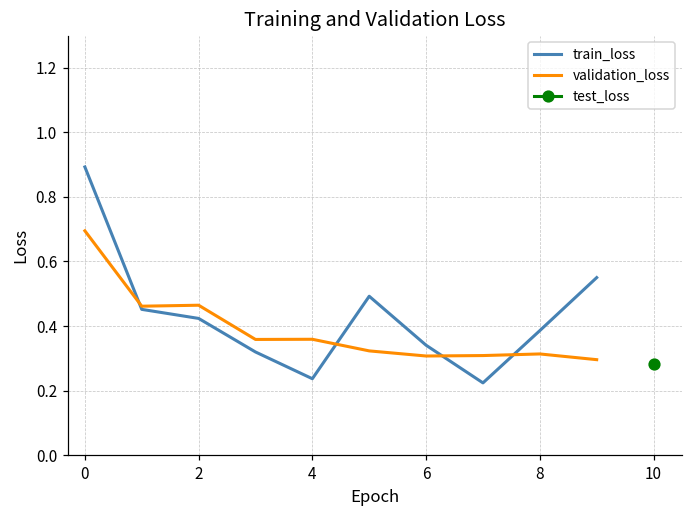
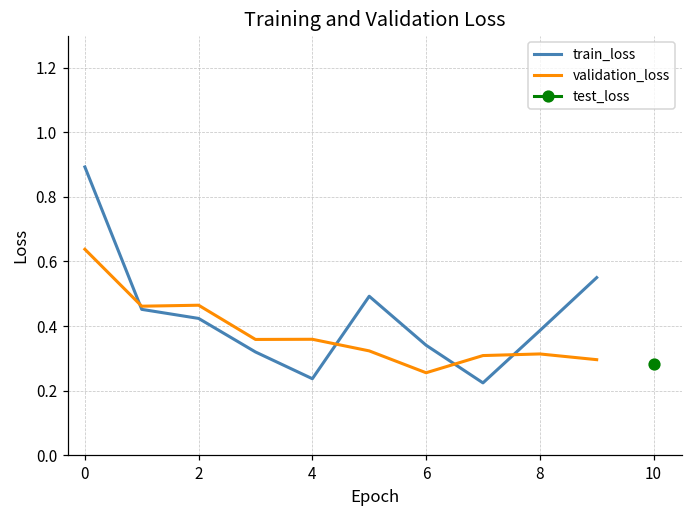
validation_loss, 0: 0.69 -> 0.64
validation_loss, 6: 0.31 -> 0.26
